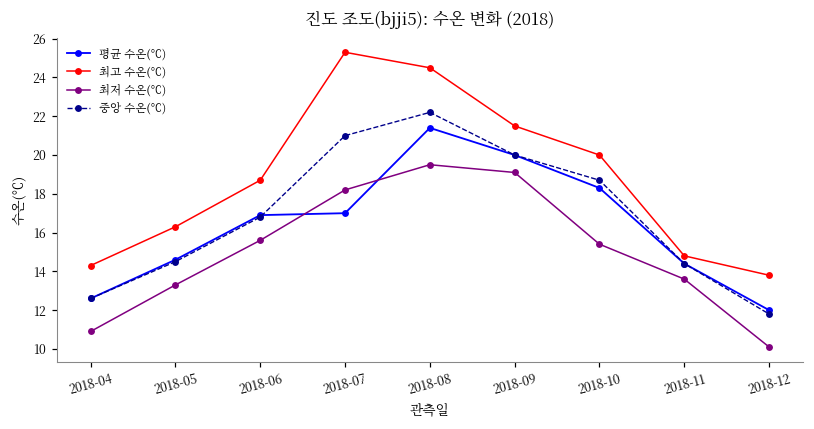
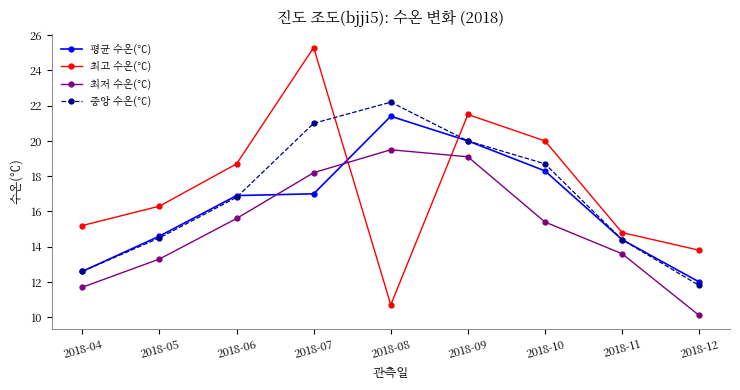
최고 수온(℃), 2018-04: 14.3 -> 15.2
최저 수온(℃), 2018-04: 10.9 -> 11.7
최고 수온(℃), 2018-08: 24.5 -> 10.7
